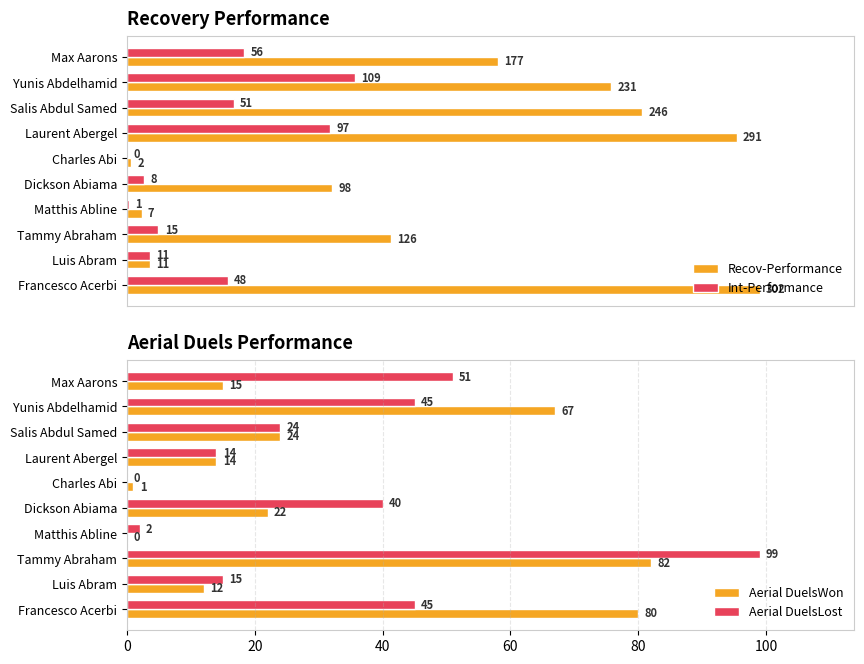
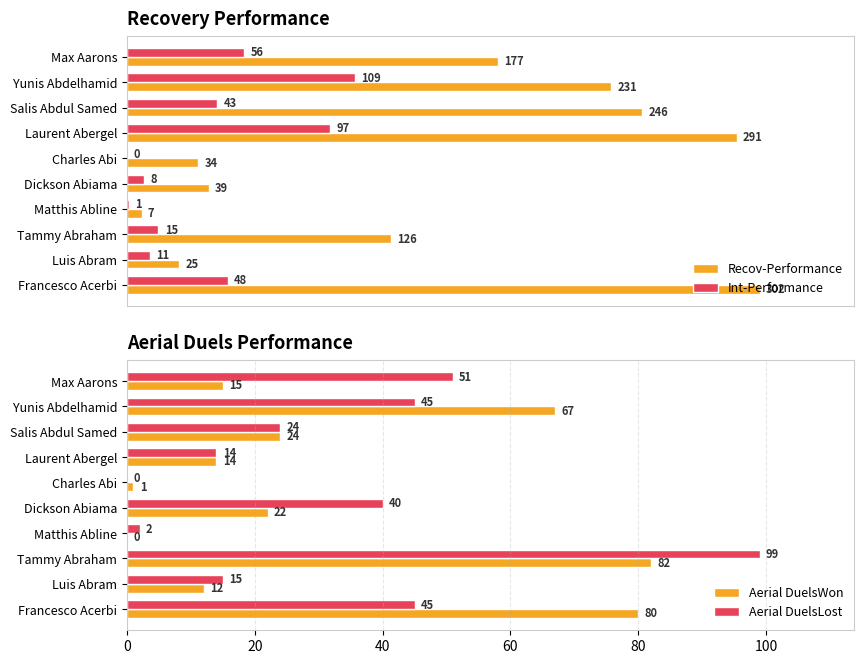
Recovery Performance, Int-Performance, Salis Abdul Samed: 51 -> 43
Recovery Performance, Recov-Performance, Charles Abi: 2 -> 34
Recovery Performance, Recov-Performance, Dickson Abiama: 98 -> 39
Recovery Performance, Recov-Performance, Luis Abram: 11 -> 25
